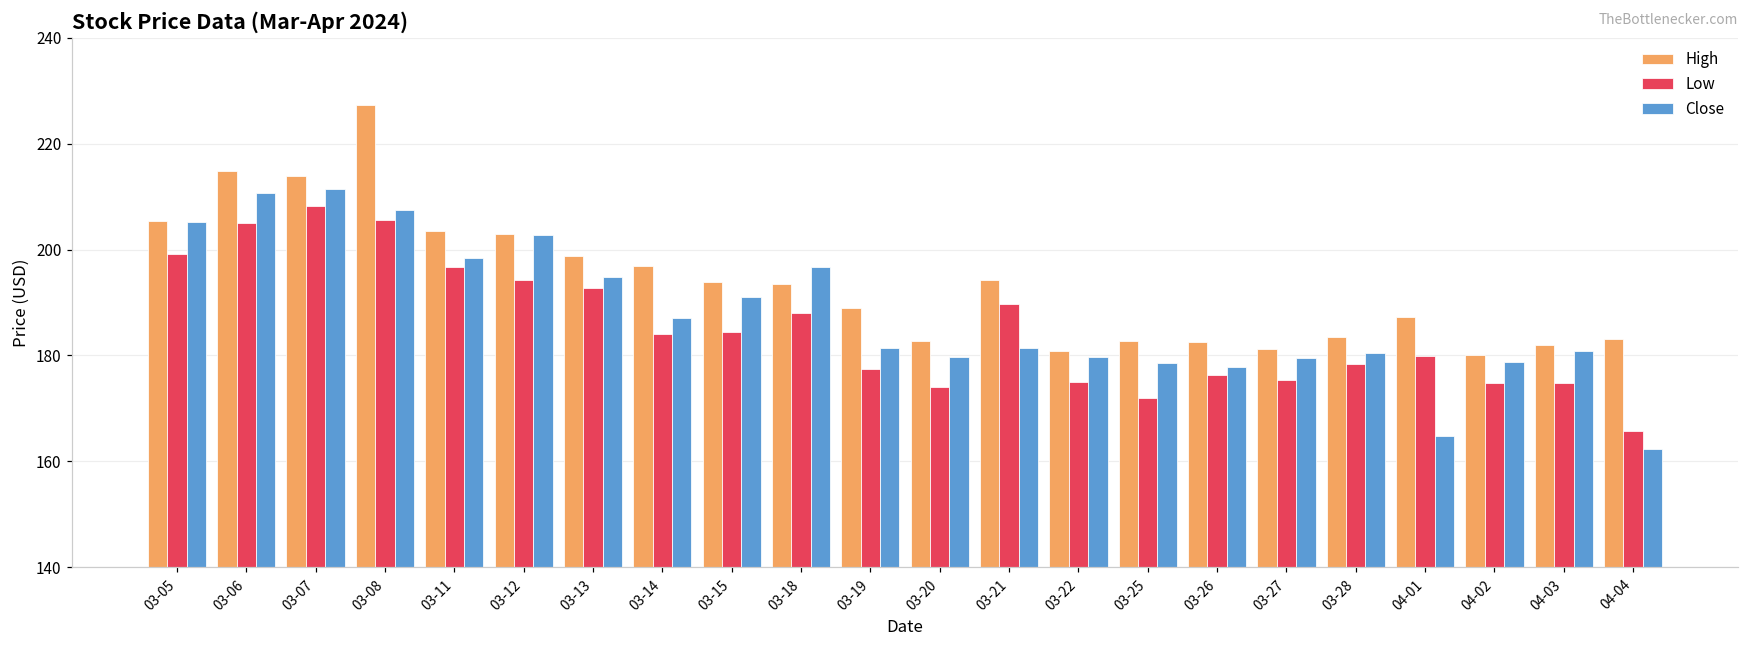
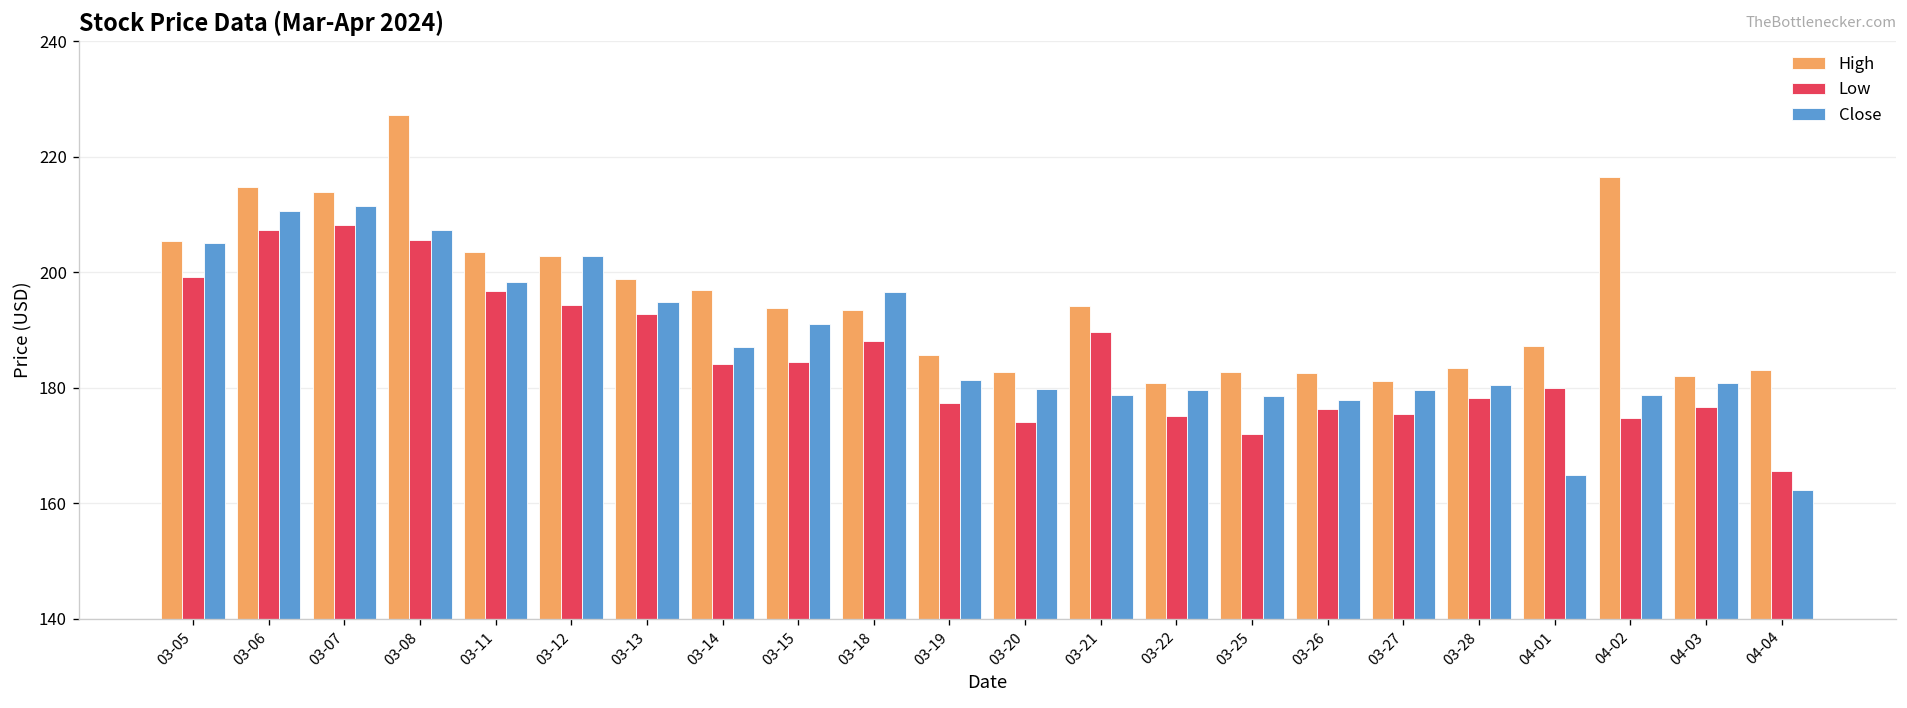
Low, 03-06: 205 -> 207
High, 03-19: 189 -> 186
Close, 03-21: 181 -> 179
High, 04-02: 180 -> 216
Low, 04-03: 175 -> 177
